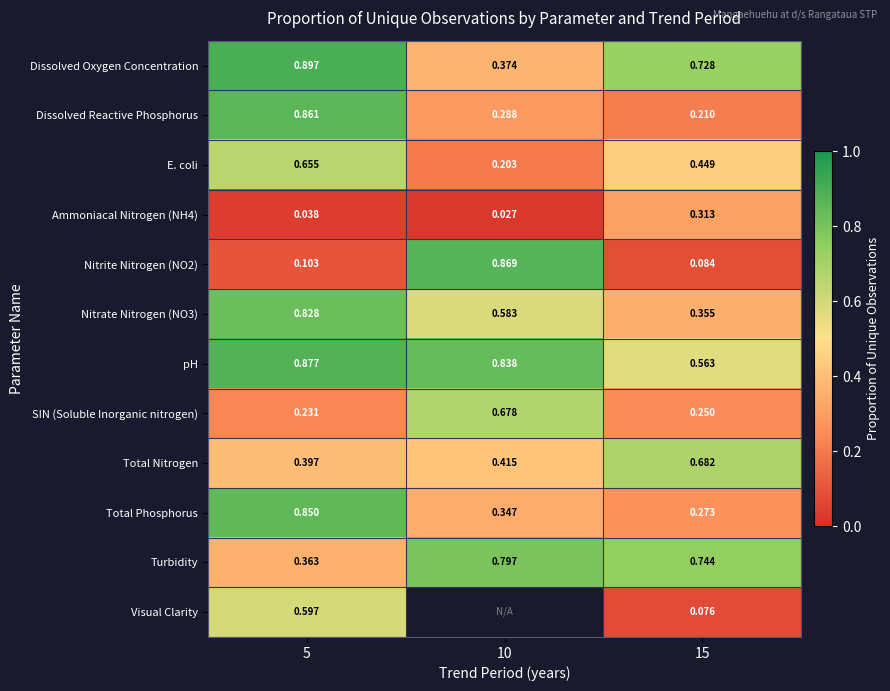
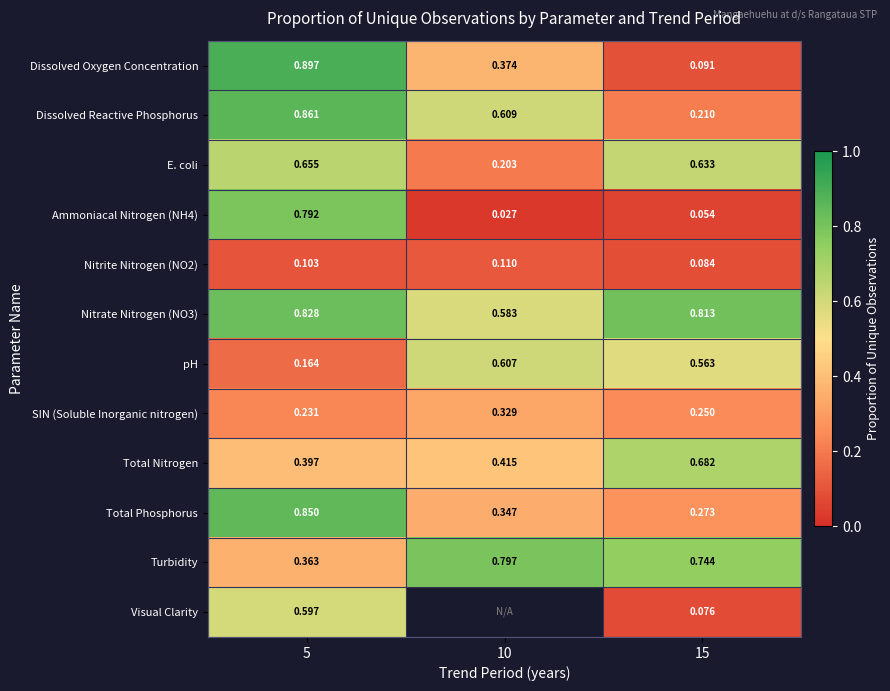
Dissolved Oxygen Concentration, 15: 0.728 -> 0.091
Dissolved Reactive Phosphorus, 10: 0.288 -> 0.609
E. coli, 15: 0.449 -> 0.633
Ammoniacal Nitrogen (NH4), 5: 0.038 -> 0.792
Ammoniacal Nitrogen (NH4), 15: 0.313 -> 0.054
Nitrite Nitrogen (NO2), 10: 0.869 -> 0.110
Nitrate Nitrogen (NO3), 15: 0.355 -> 0.813
pH, 5: 0.877 -> 0.164
pH, 10: 0.838 -> 0.607
SIN (Soluble Inorganic nitrogen), 10: 0.678 -> 0.329
